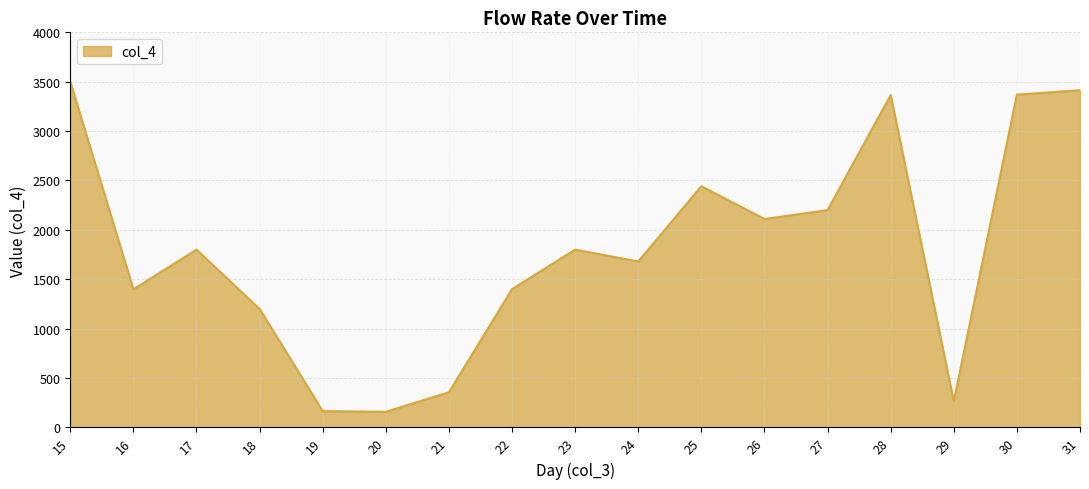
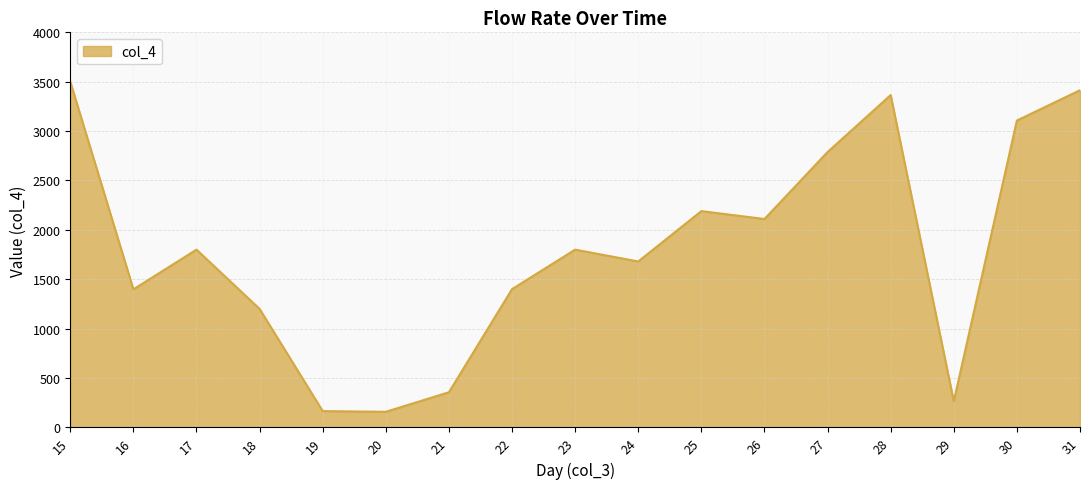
25: 2400 -> 2200
27: 2200 -> 2800
30: 3400 -> 3100
